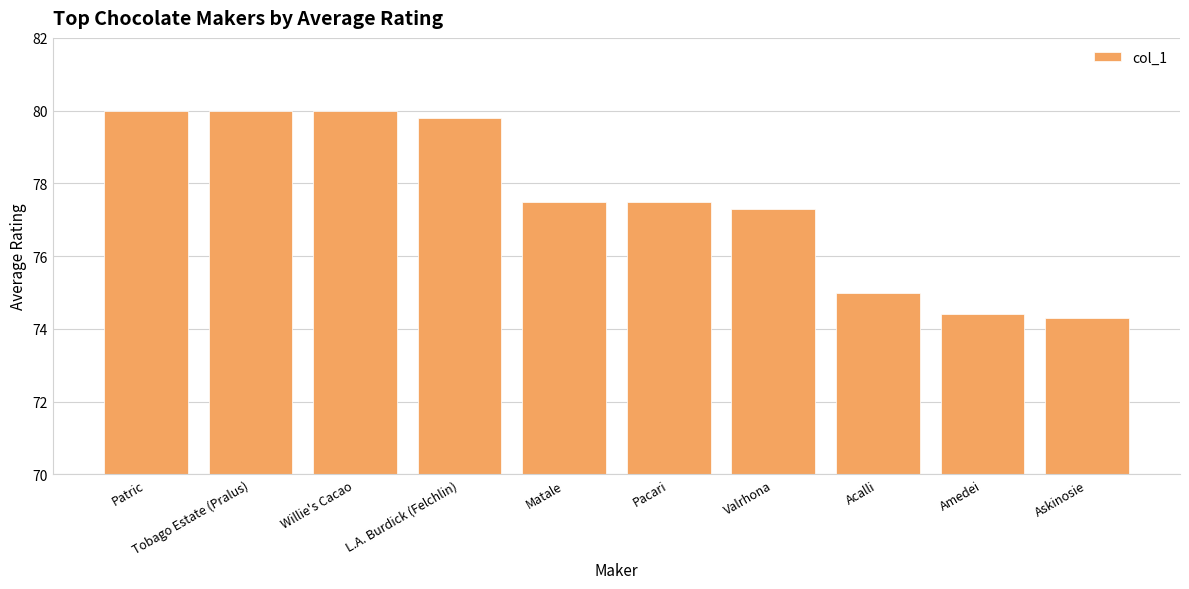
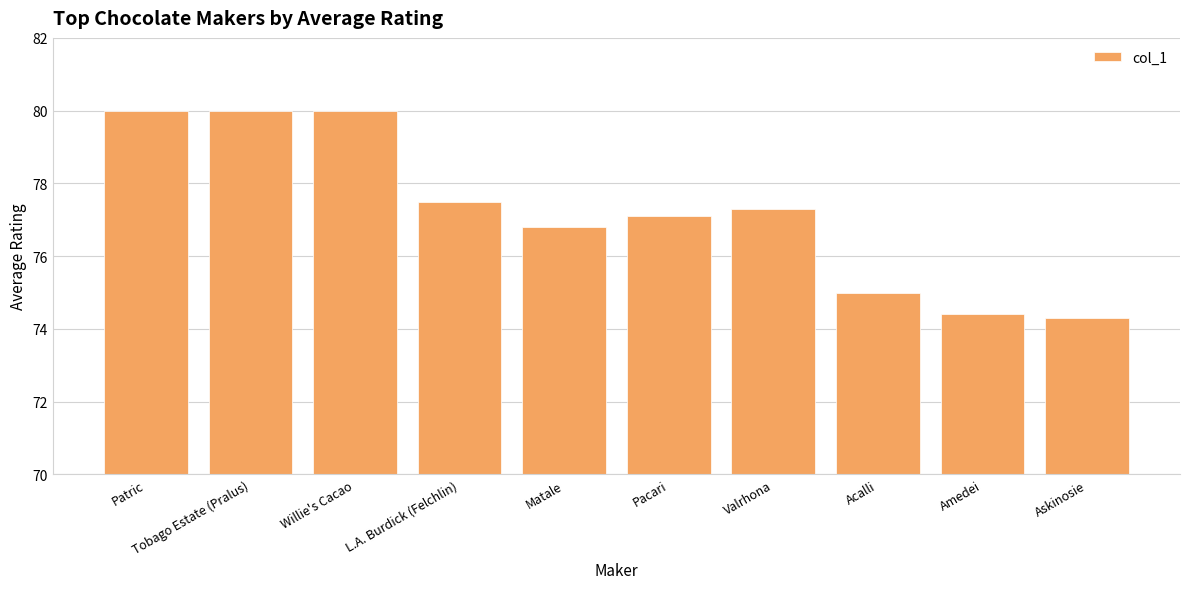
L.A. Burdick (Felchlin): 79.8 -> 77.5
Matale: 77.5 -> 76.8
Pacari: 77.5 -> 77.1
